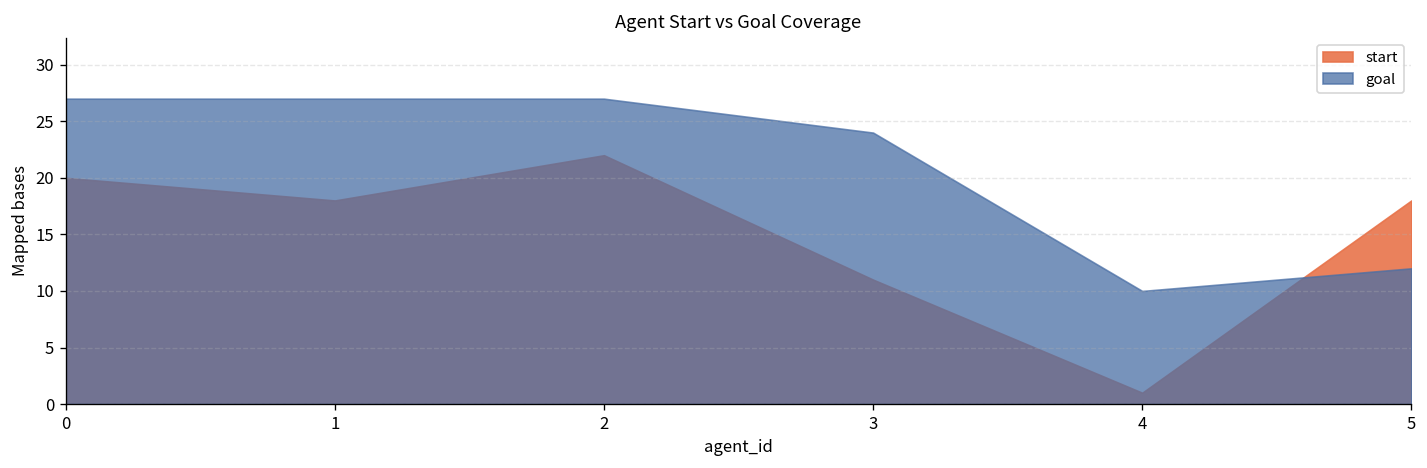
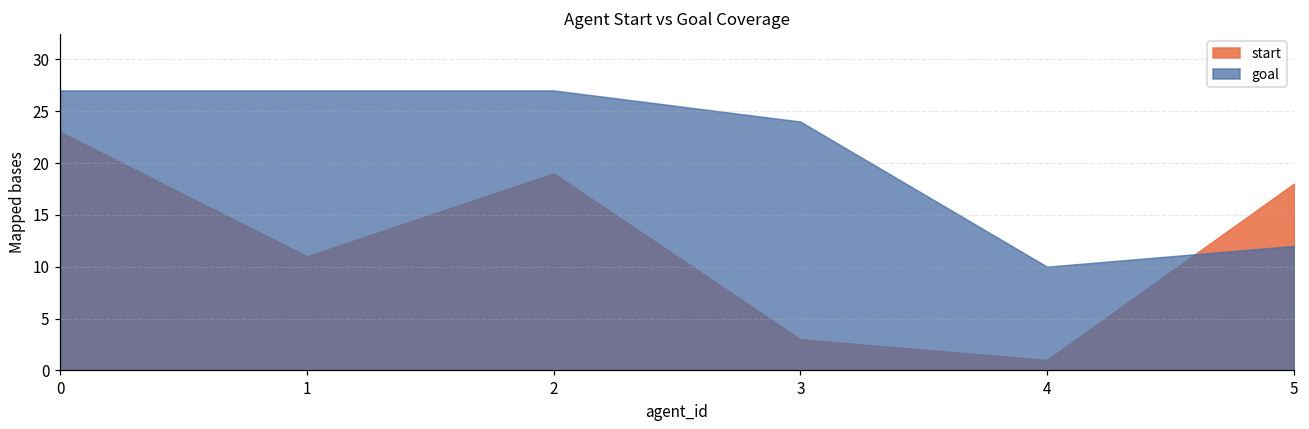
start, 0: 20 -> 23
start, 1: 18 -> 11
start, 2: 22 -> 19
start, 3: 11 -> 3
